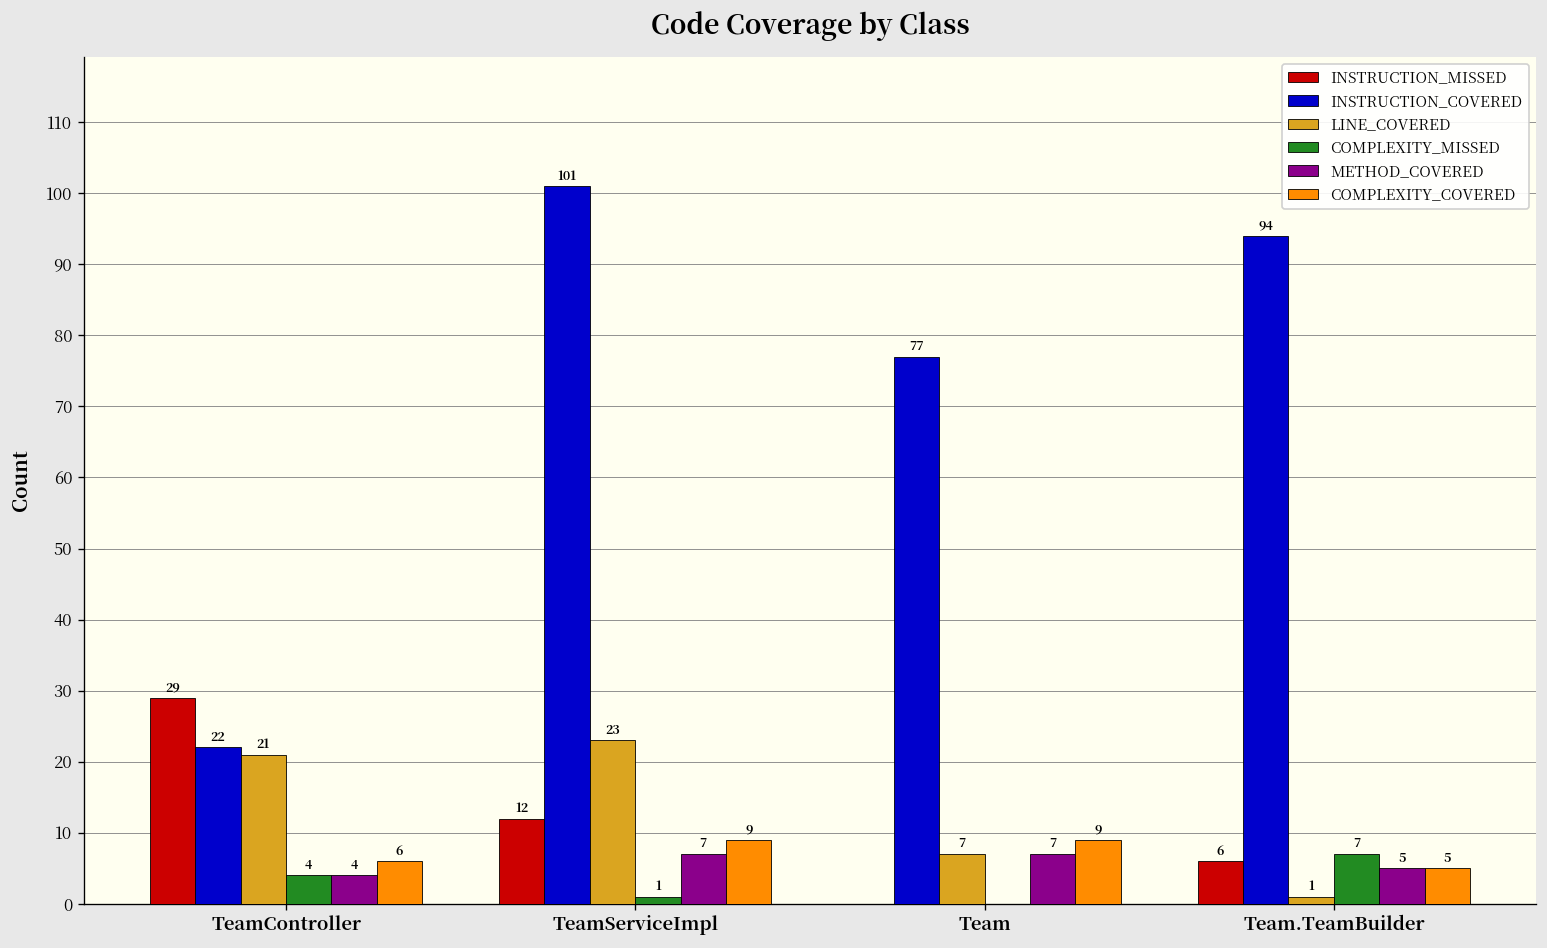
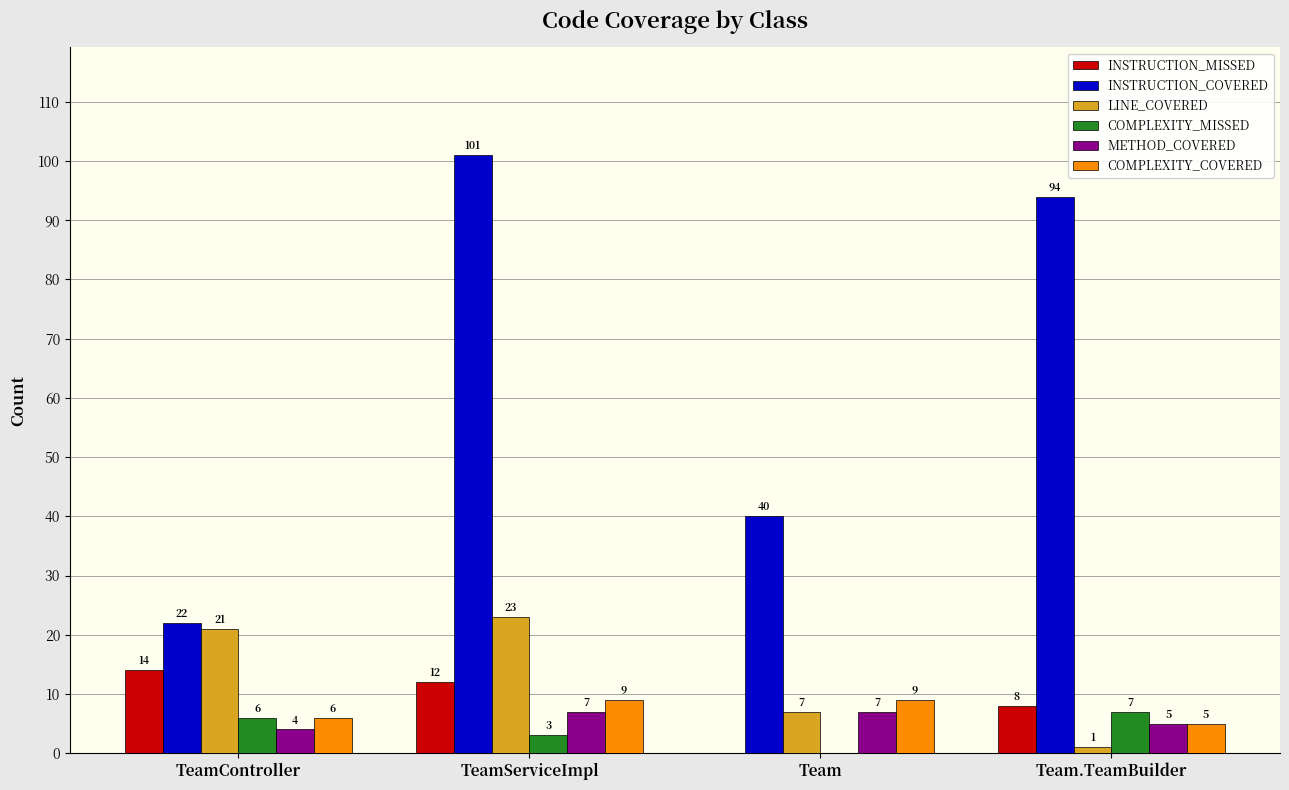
INSTRUCTION_MISSED, TeamController: 29 -> 14
COMPLEXITY_MISSED, TeamController: 4 -> 6
COMPLEXITY_MISSED, TeamServiceImpl: 1 -> 3
INSTRUCTION_COVERED, Team: 77 -> 40
INSTRUCTION_MISSED, Team.TeamBuilder: 6 -> 8
